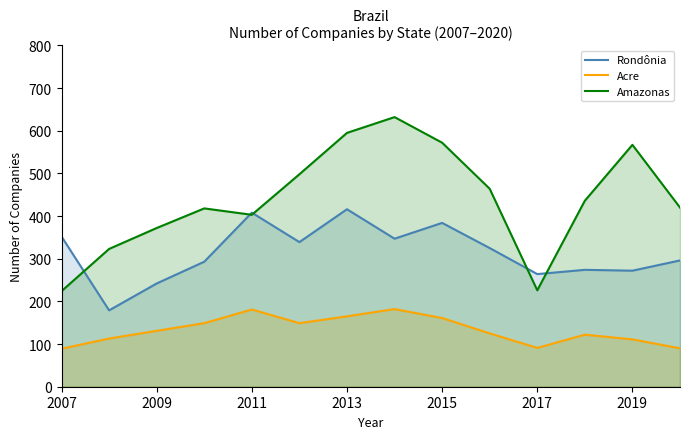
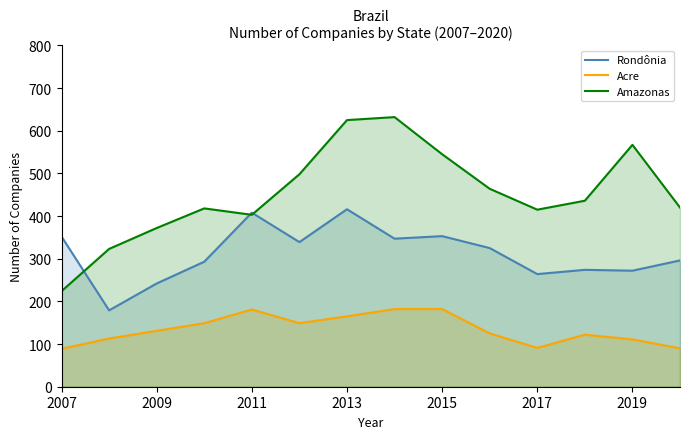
Amazonas, 2013: 600 -> 630
Rondônia, 2015: 380 -> 350
Acre, 2015: 160 -> 180
Amazonas, 2015: 570 -> 550
Amazonas, 2017: 230 -> 420
